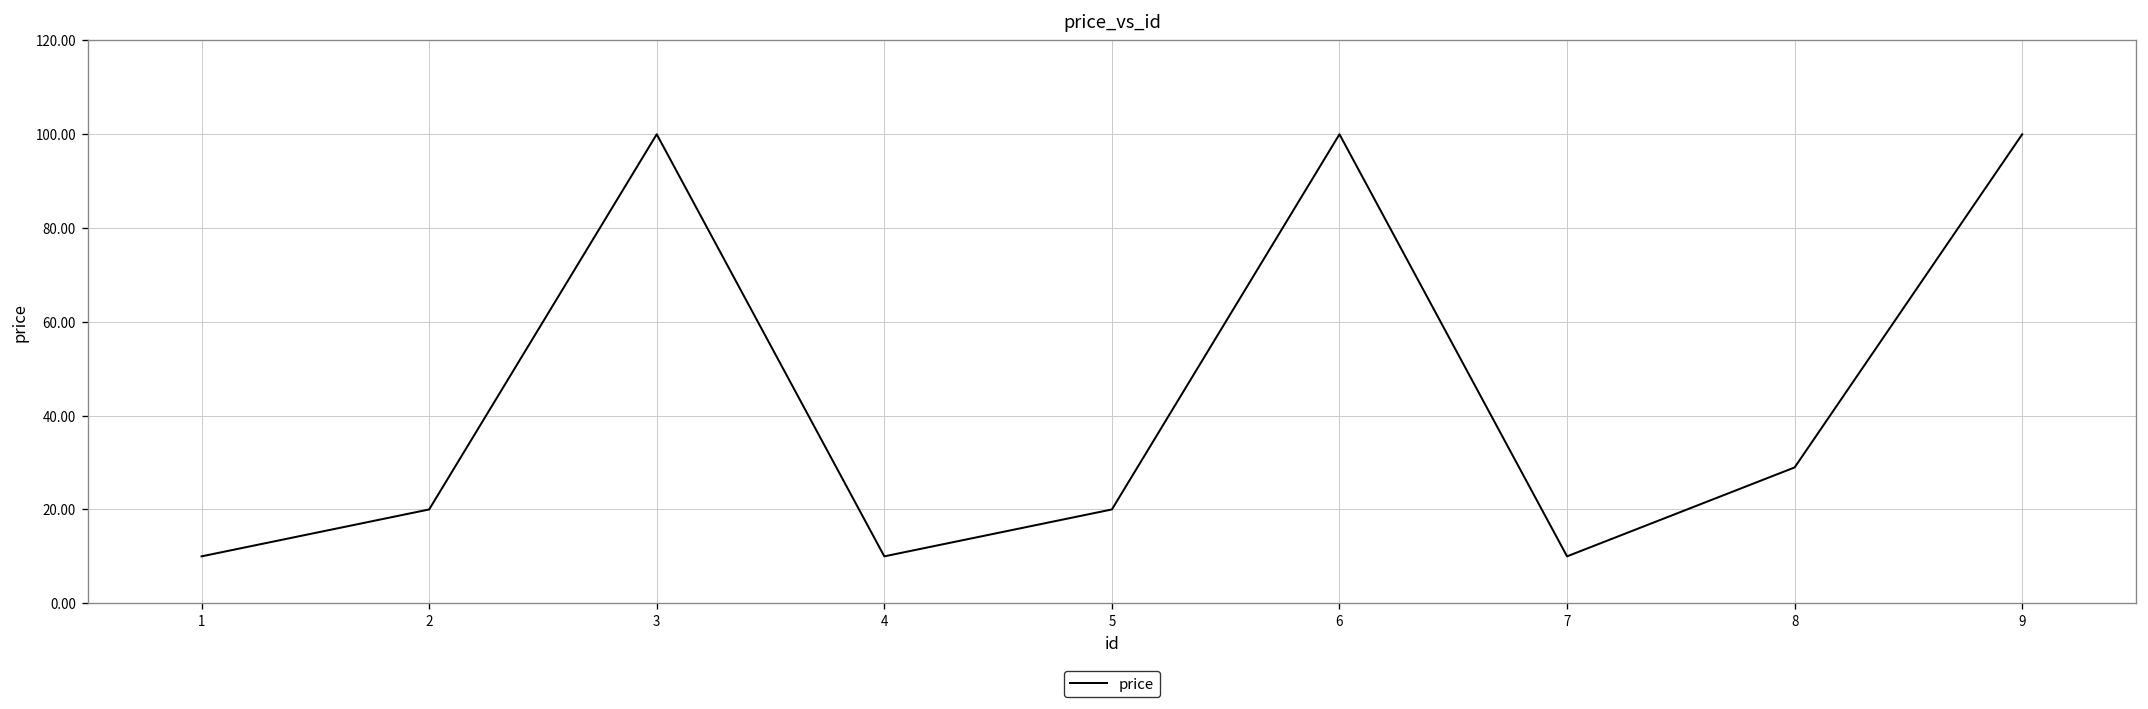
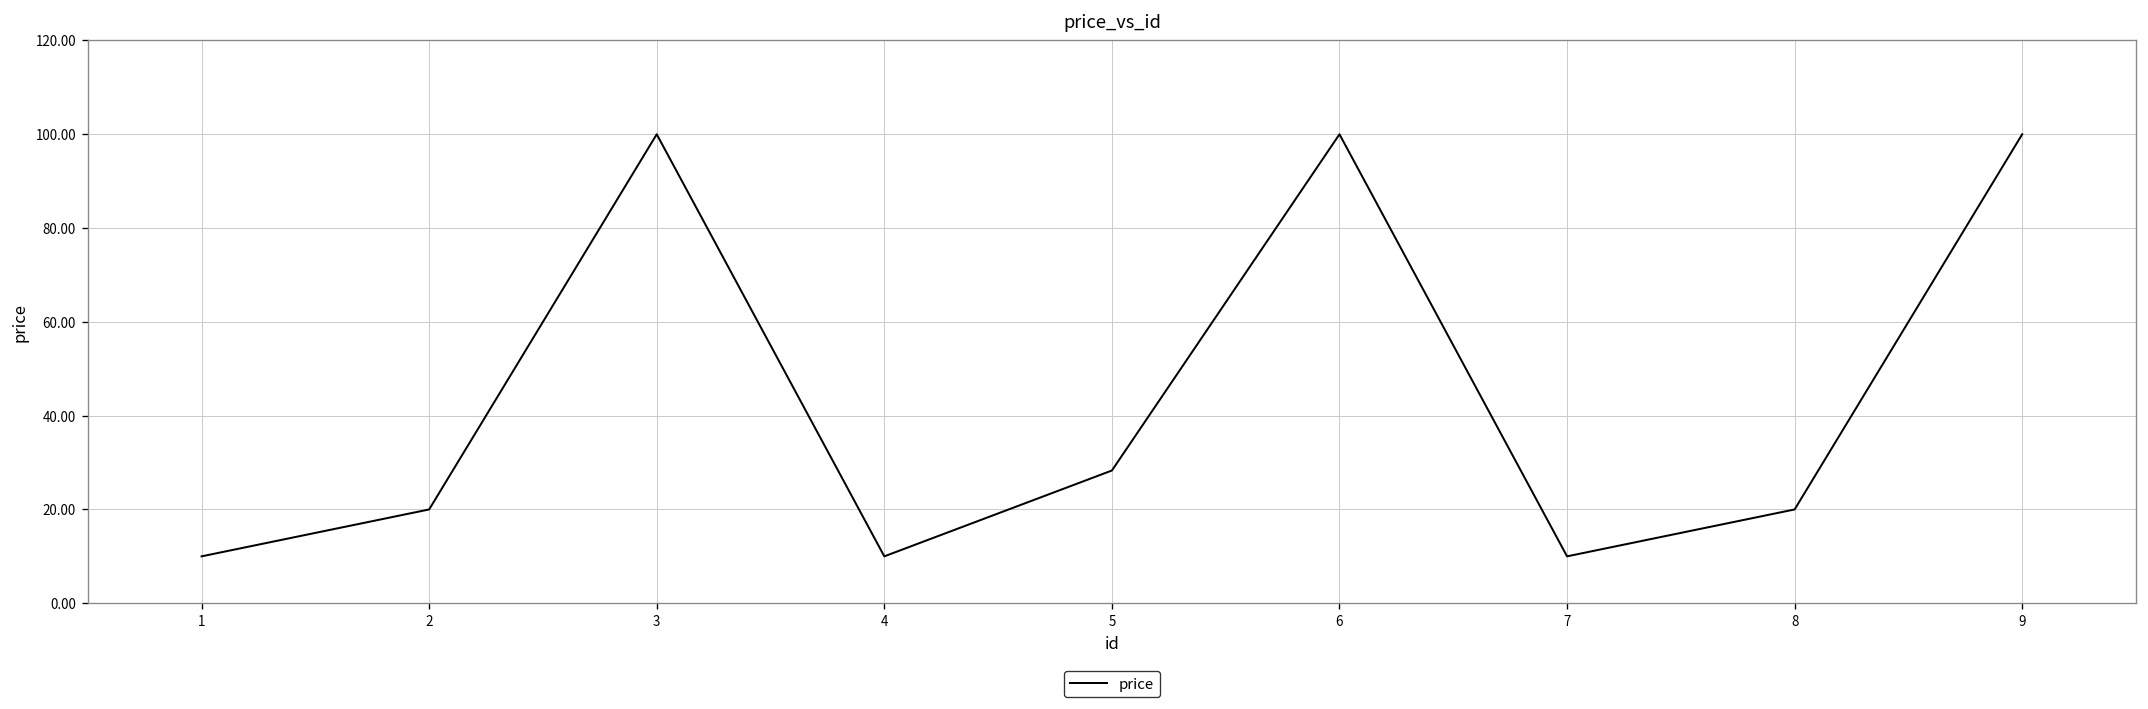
5: 20 -> 28
8: 29 -> 20
